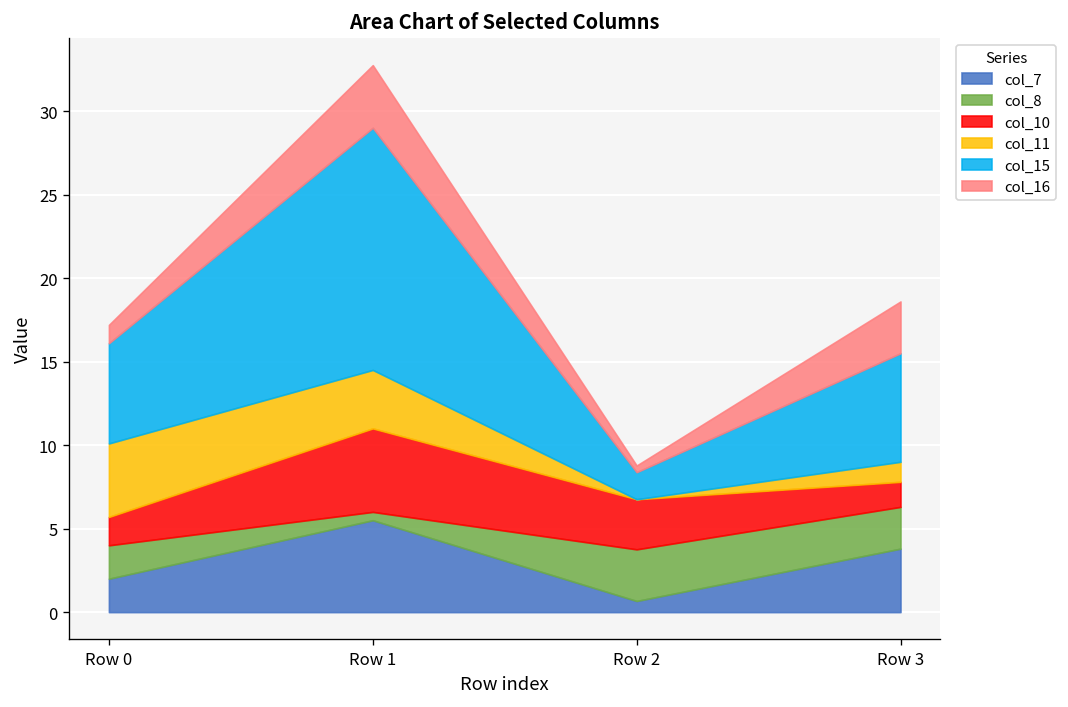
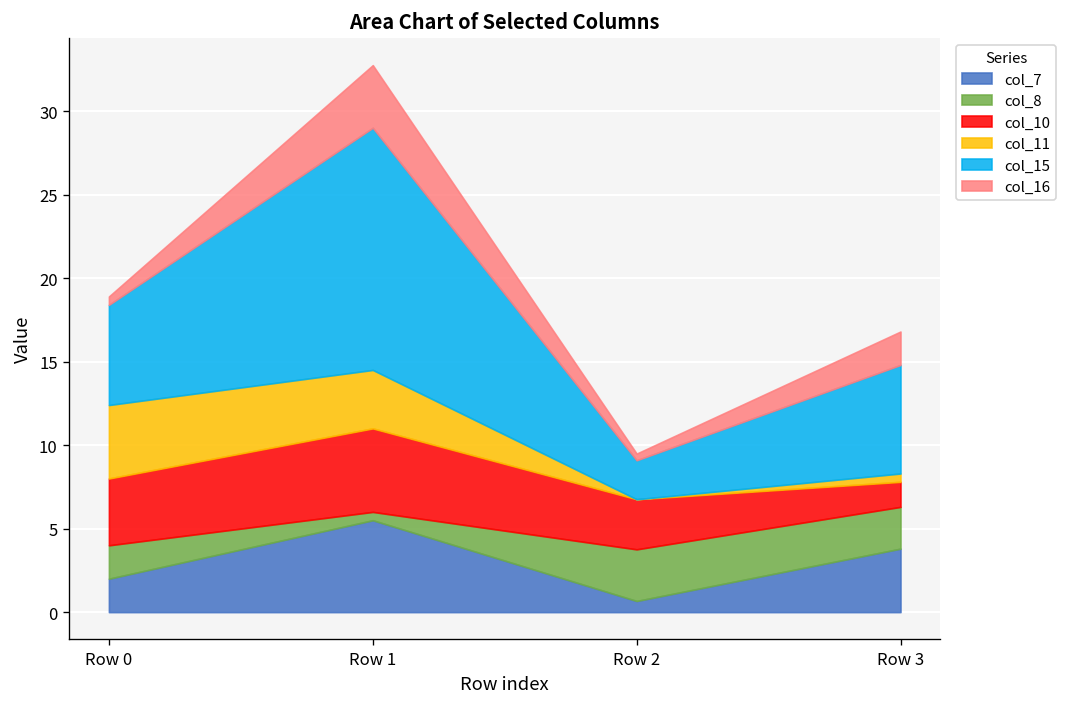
col_10, Row 0: 1.7 -> 4.0
col_16, Row 0: 1.1 -> 0.5
col_15, Row 2: 1.6 -> 2.3
col_11, Row 3: 1.2 -> 0.5
col_16, Row 3: 3.1 -> 2.0
